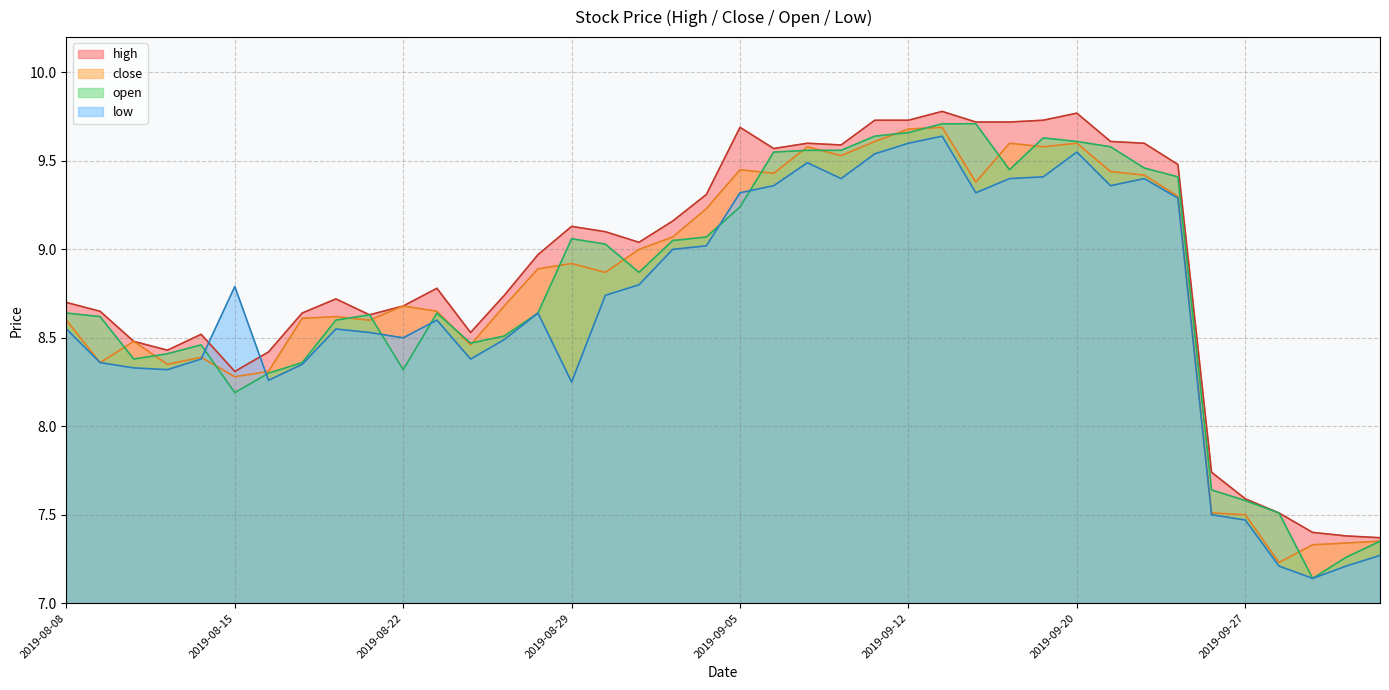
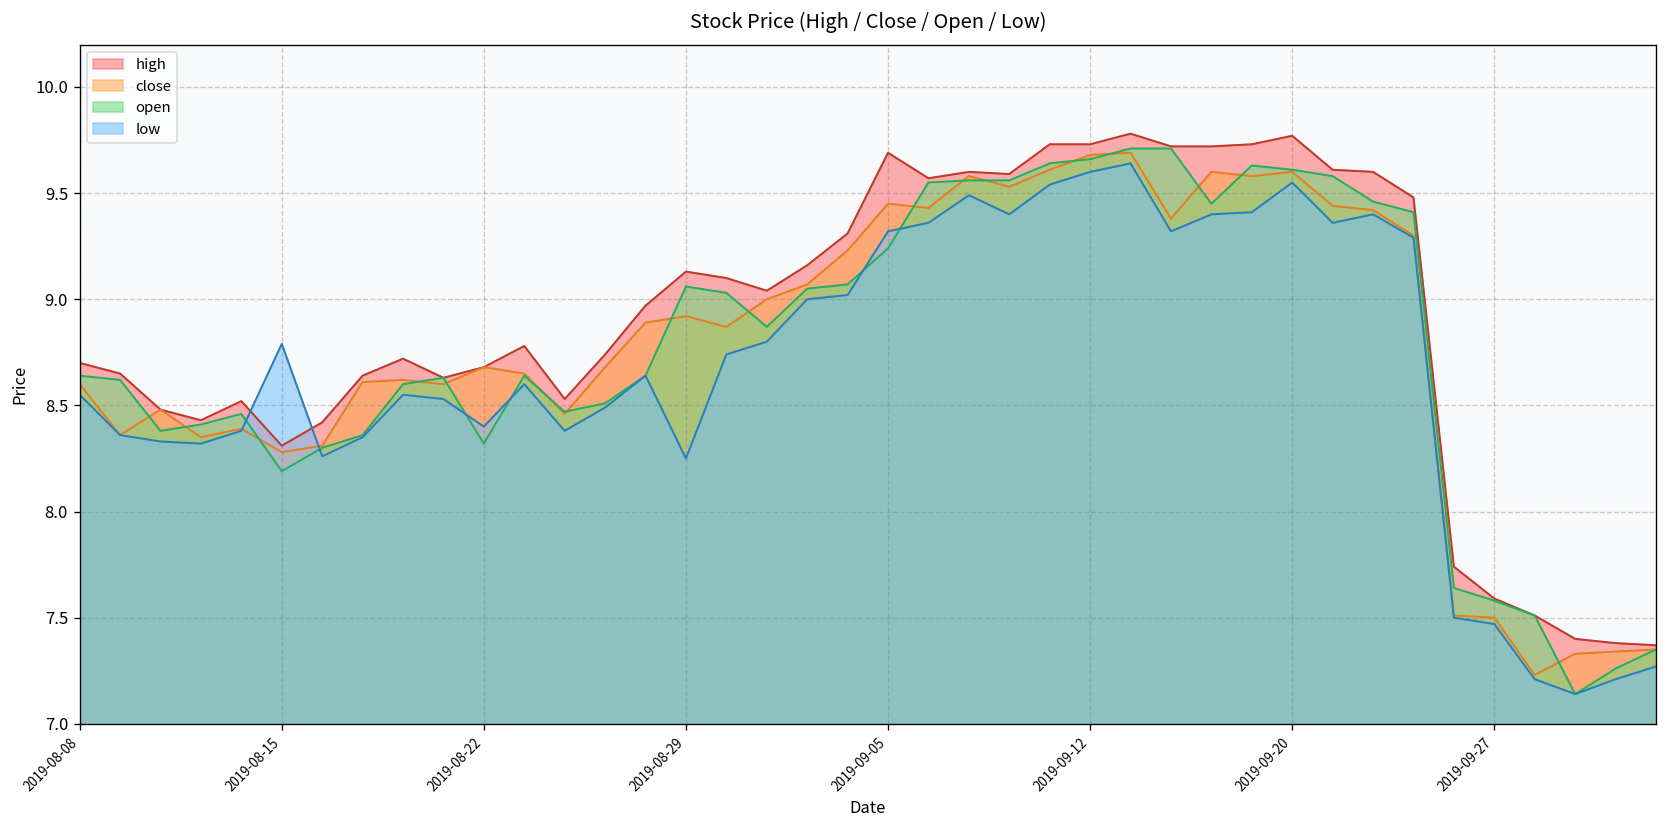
low, 2019-08-22: 8.5 -> 8.4
